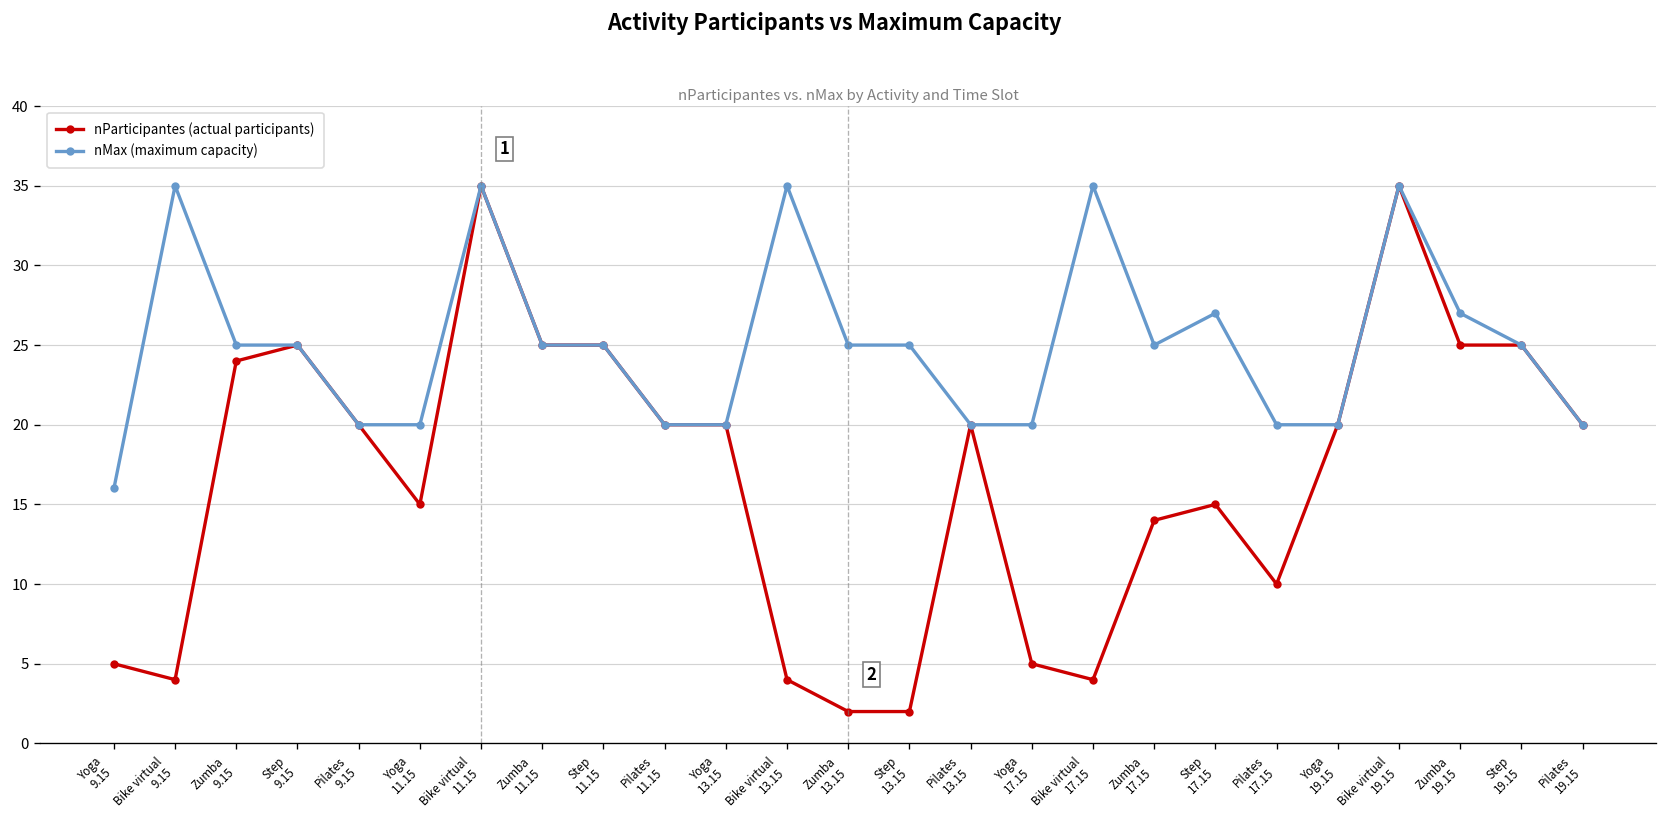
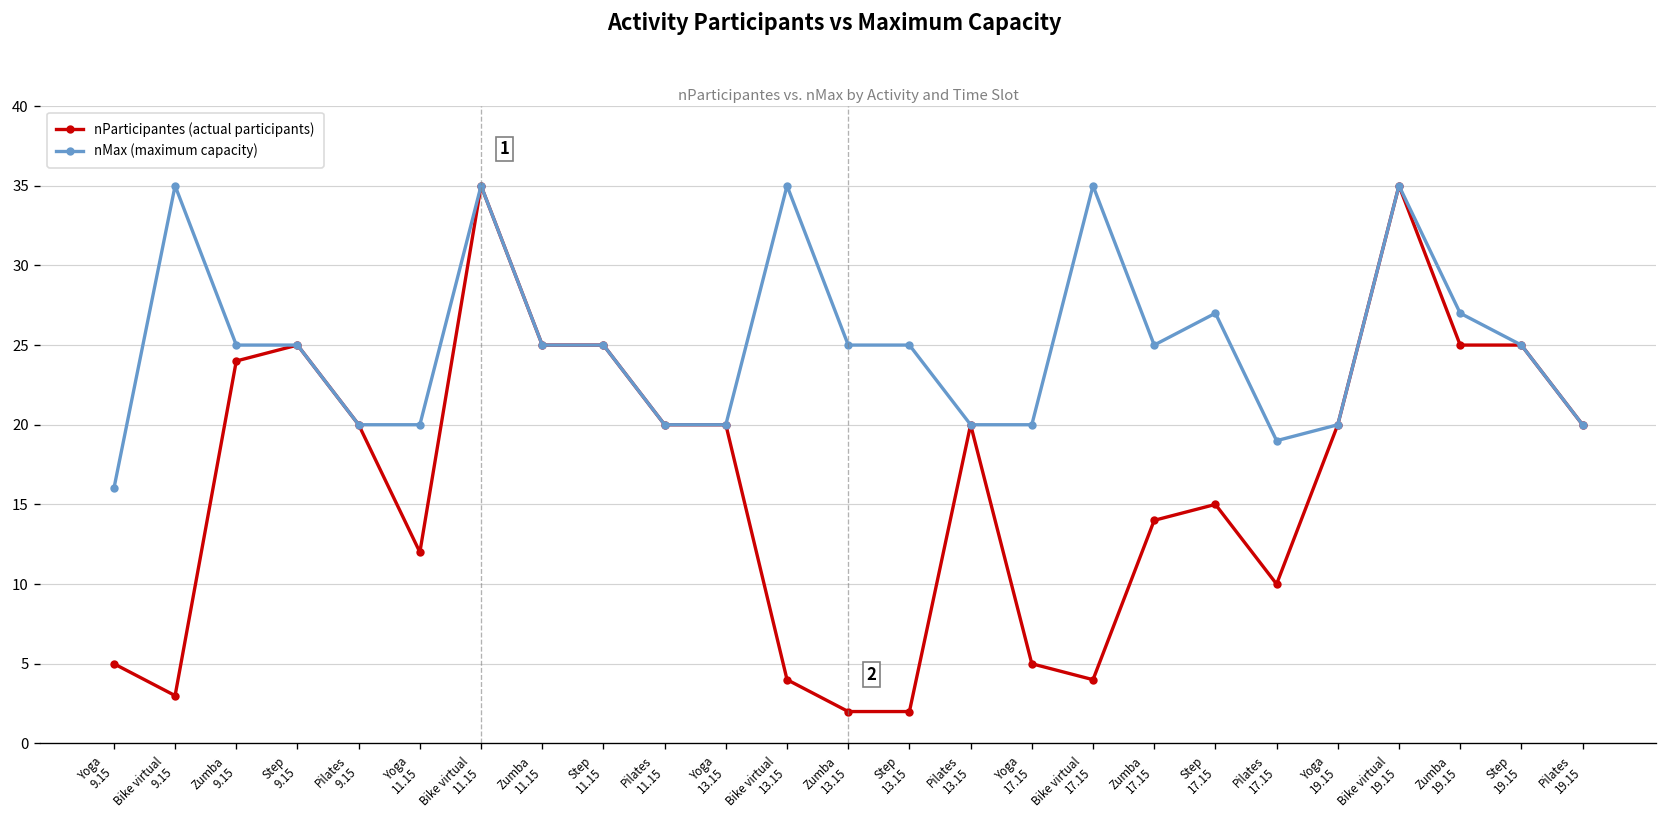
nParticipantes (actual participants), Bike virtual 9.15: 4 -> 3
nParticipantes (actual participants), Yoga 11.15: 15 -> 12
nMax (maximum capacity), Pilates 17.15: 20 -> 19
